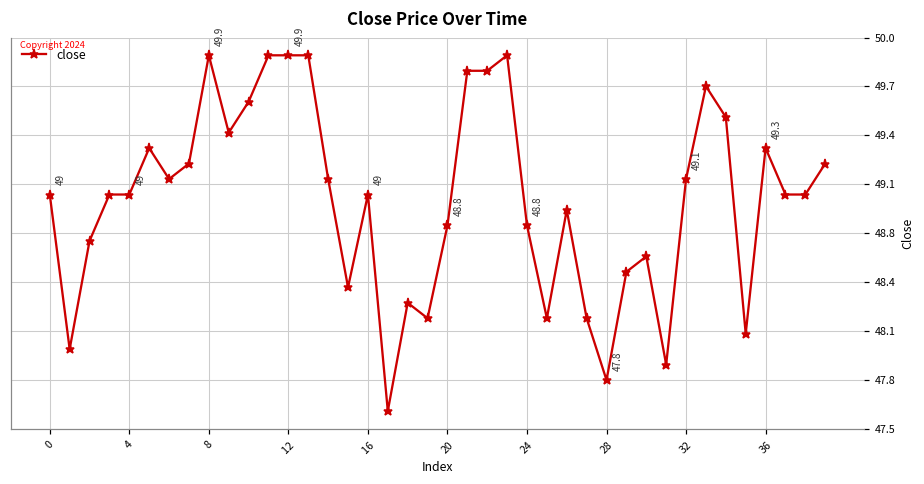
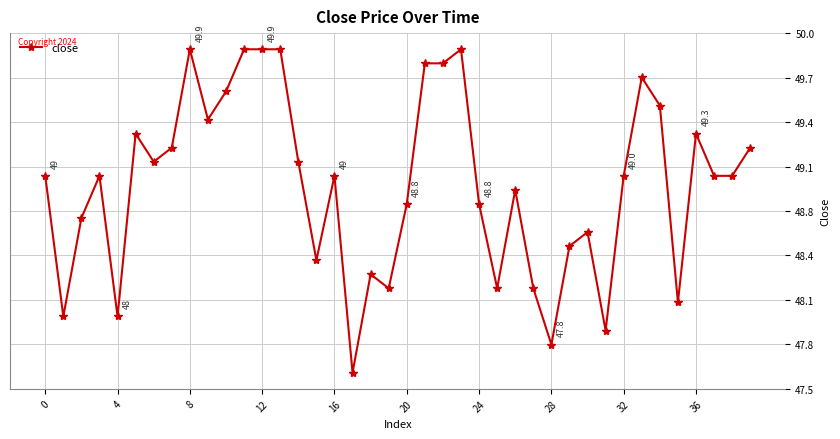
4: 49 -> 48
32: 49.1 -> 49.0
